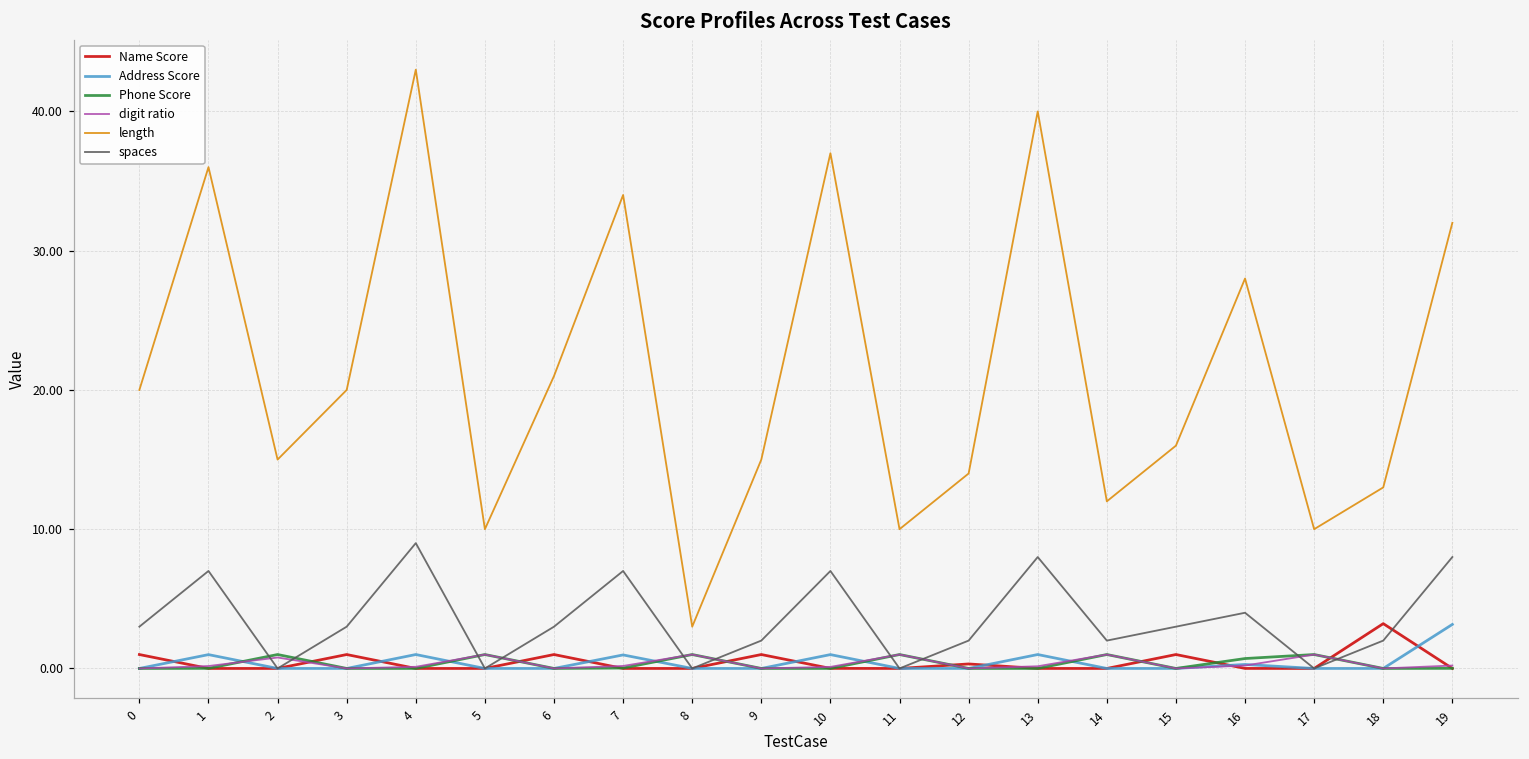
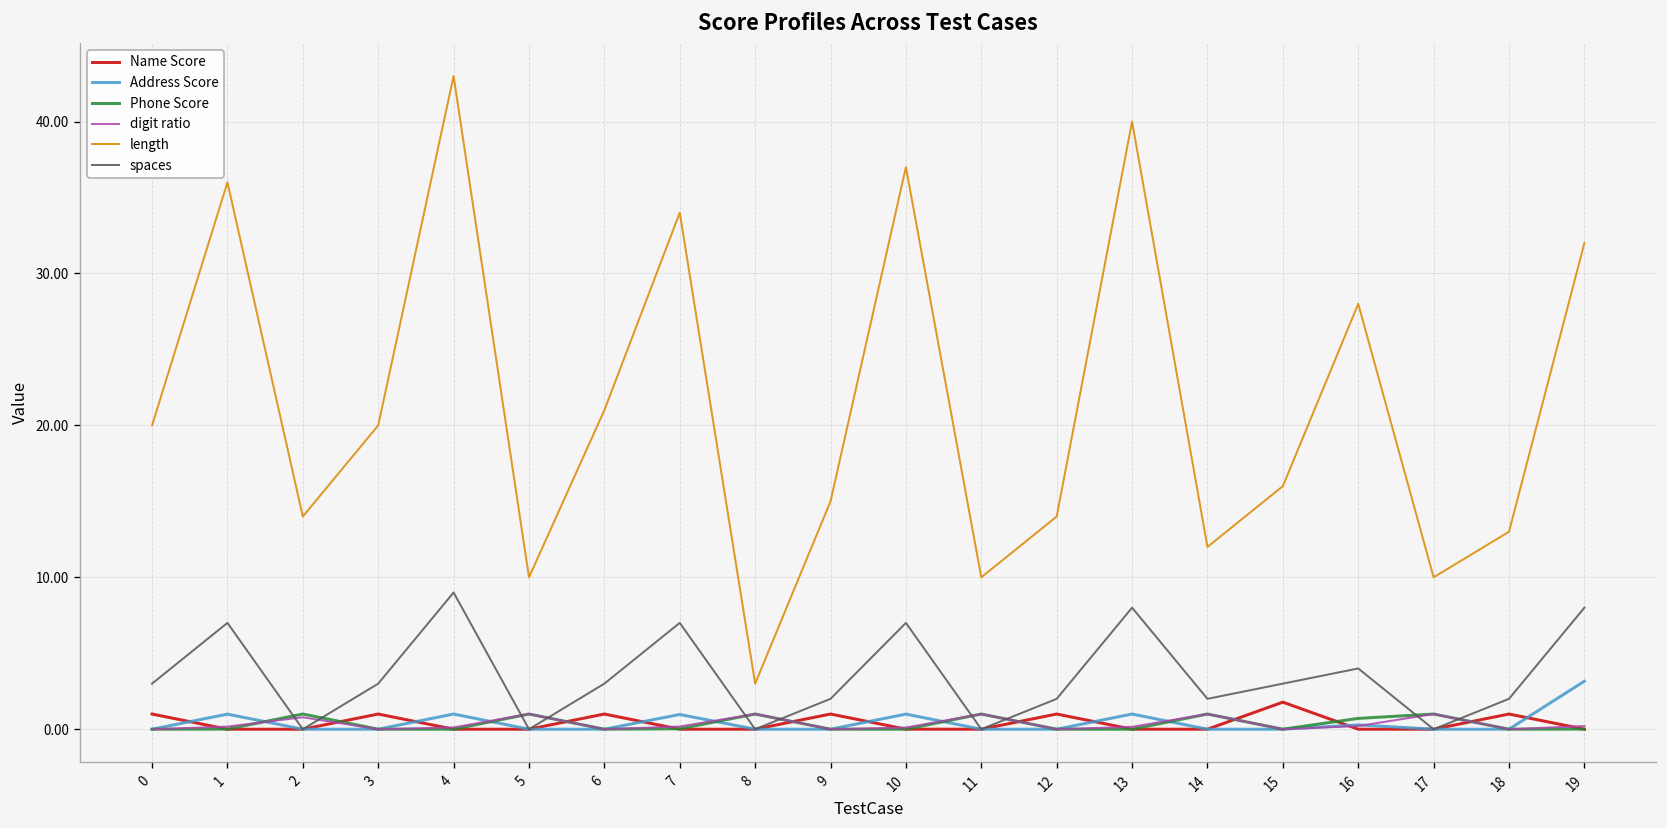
length, 2: 15 -> 14
Name Score, 12: 0.3 -> 1.0
Name Score, 15: 1.0 -> 1.8
Name Score, 18: 3.2 -> 1.0
